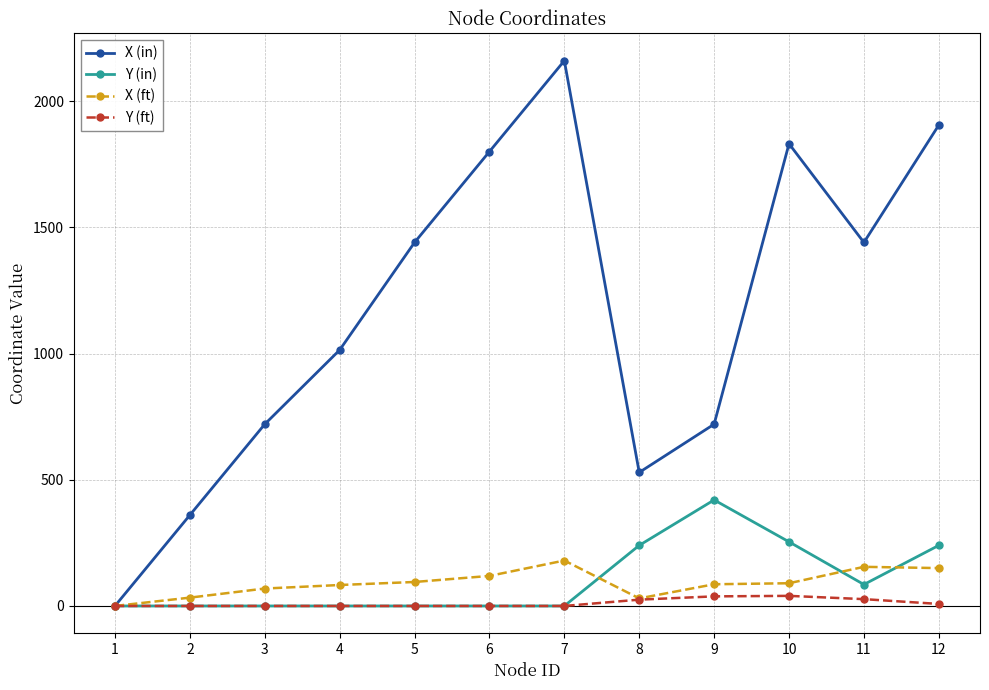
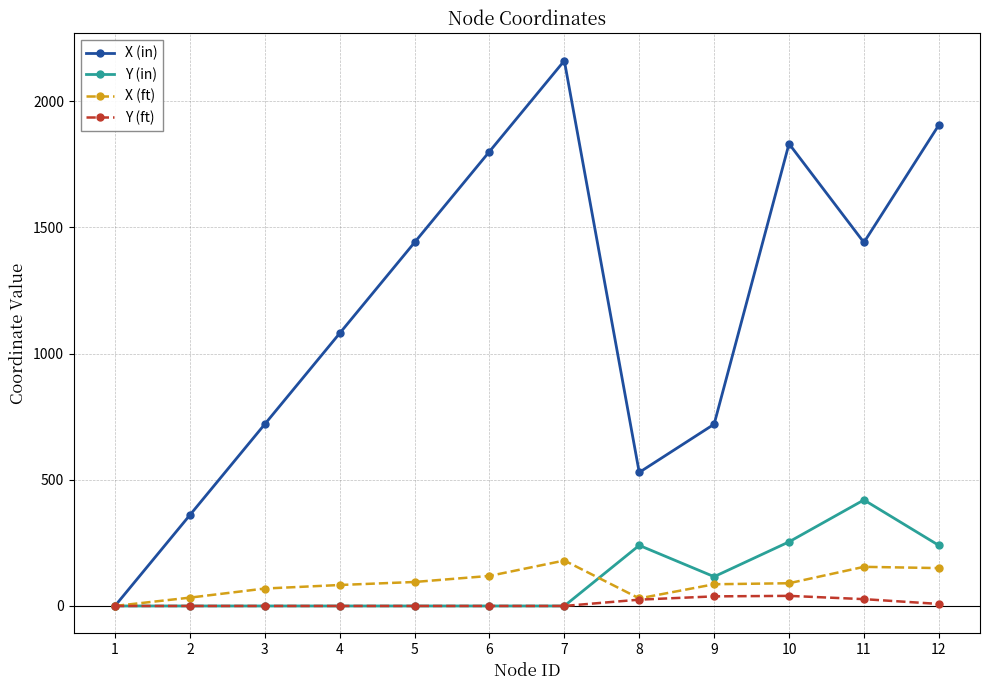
X (in), 4: 1010 -> 1080
Y (in), 9: 420 -> 120
Y (in), 11: 90 -> 420
